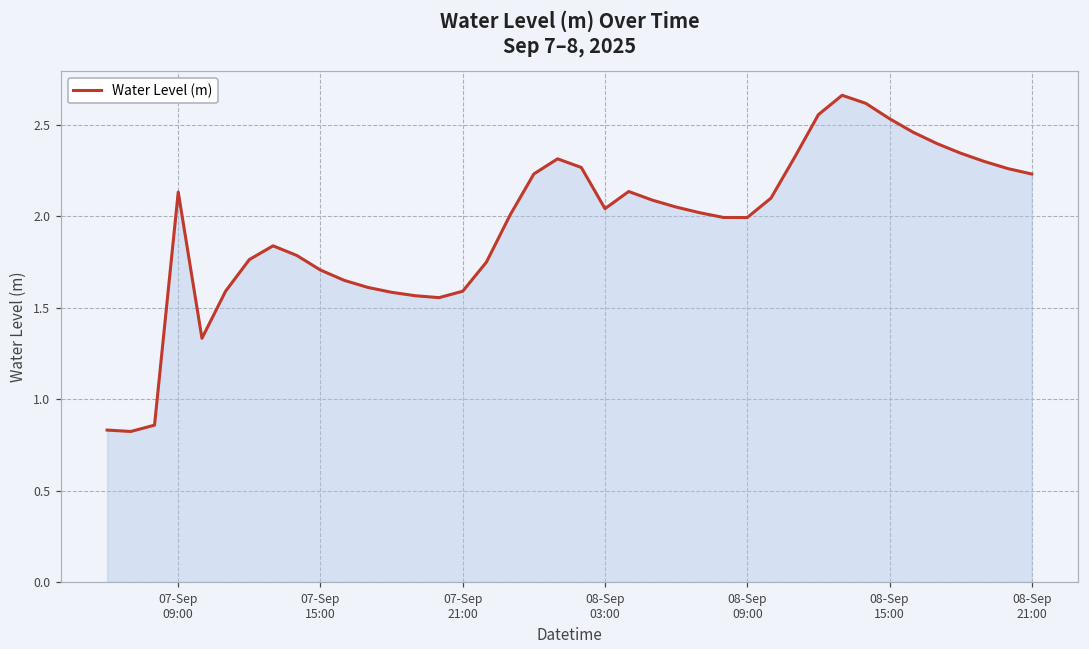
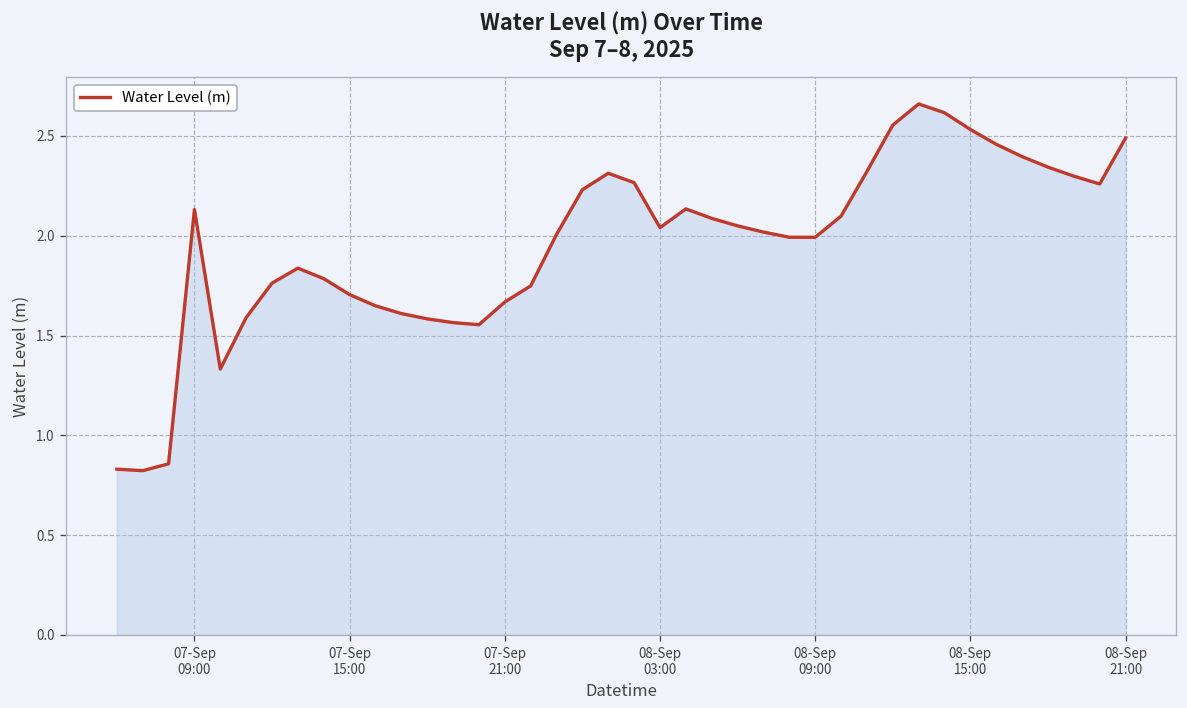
07-Sep 21:00: 1.59 -> 1.67
08-Sep 21:00: 2.23 -> 2.49
